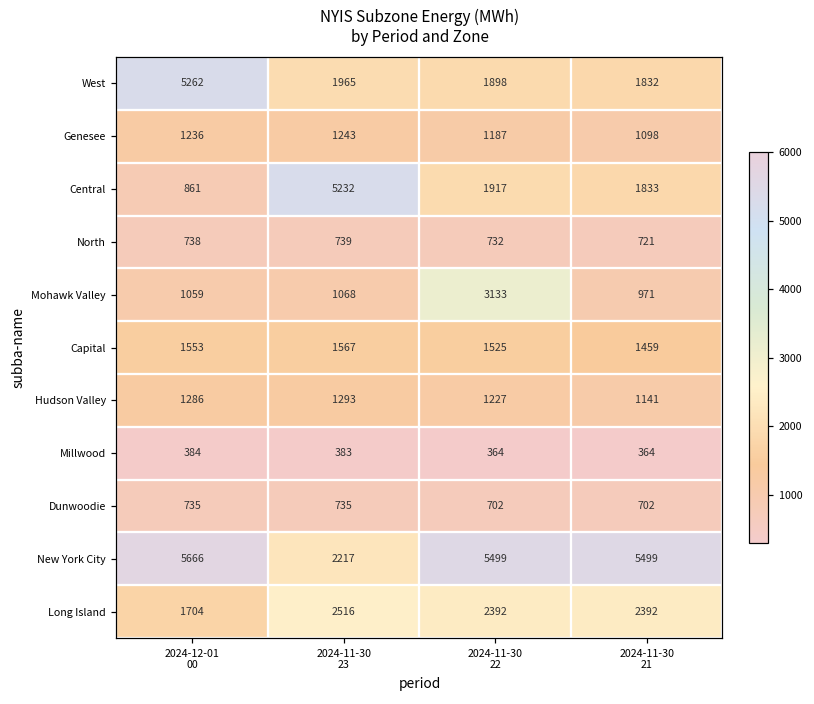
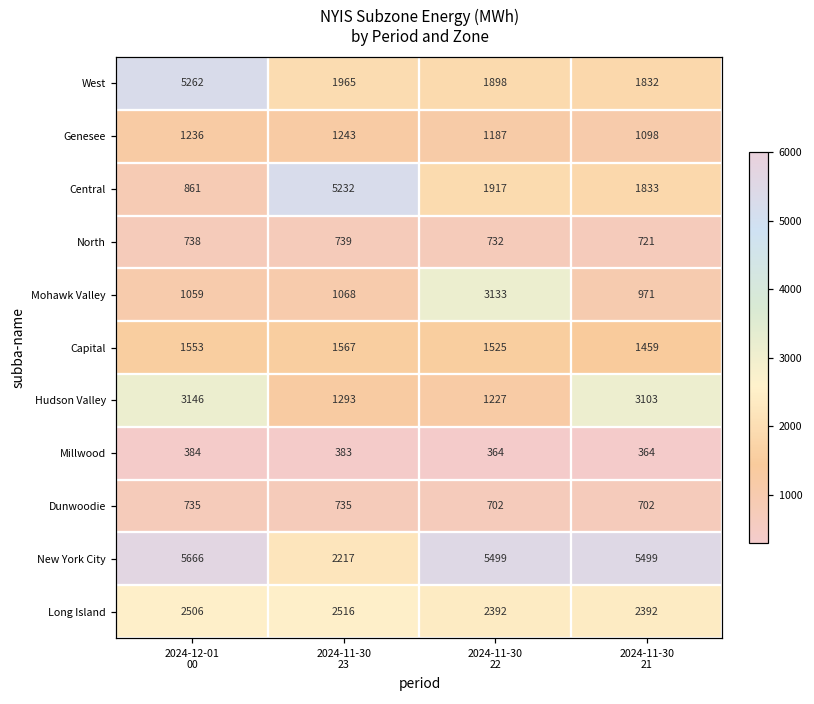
Hudson Valley, 2024-12-01 00: 1286 -> 3146
Hudson Valley, 2024-11-30 21: 1141 -> 3103
Long Island, 2024-12-01 00: 1704 -> 2506
